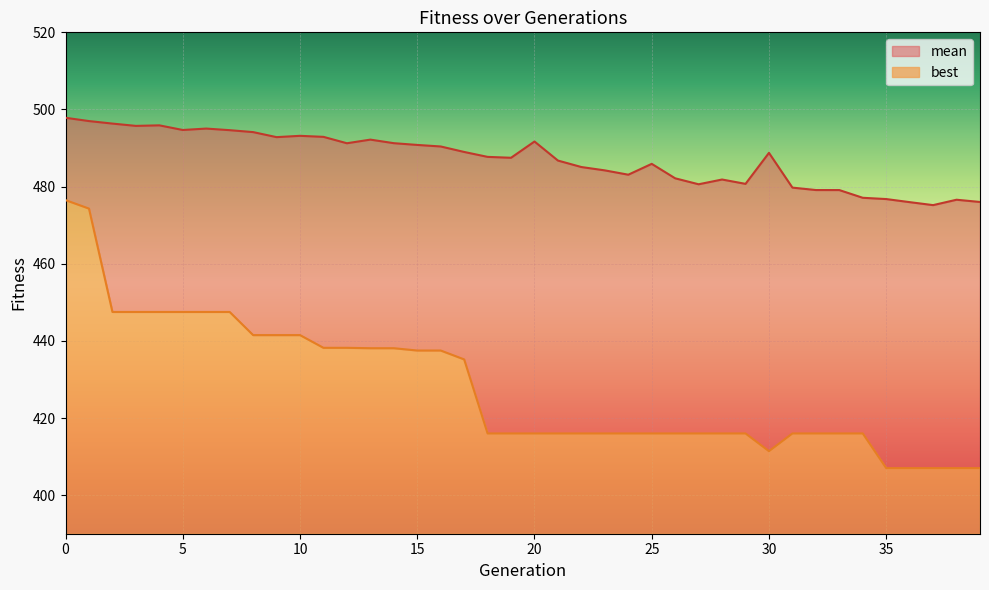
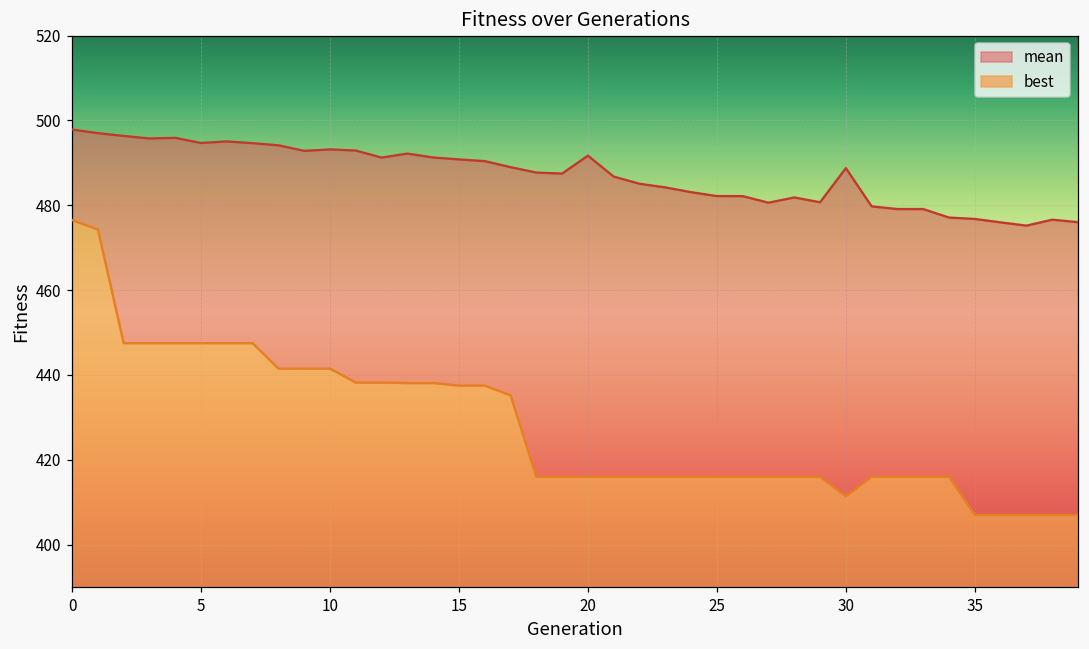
mean, 25: 486 -> 482
